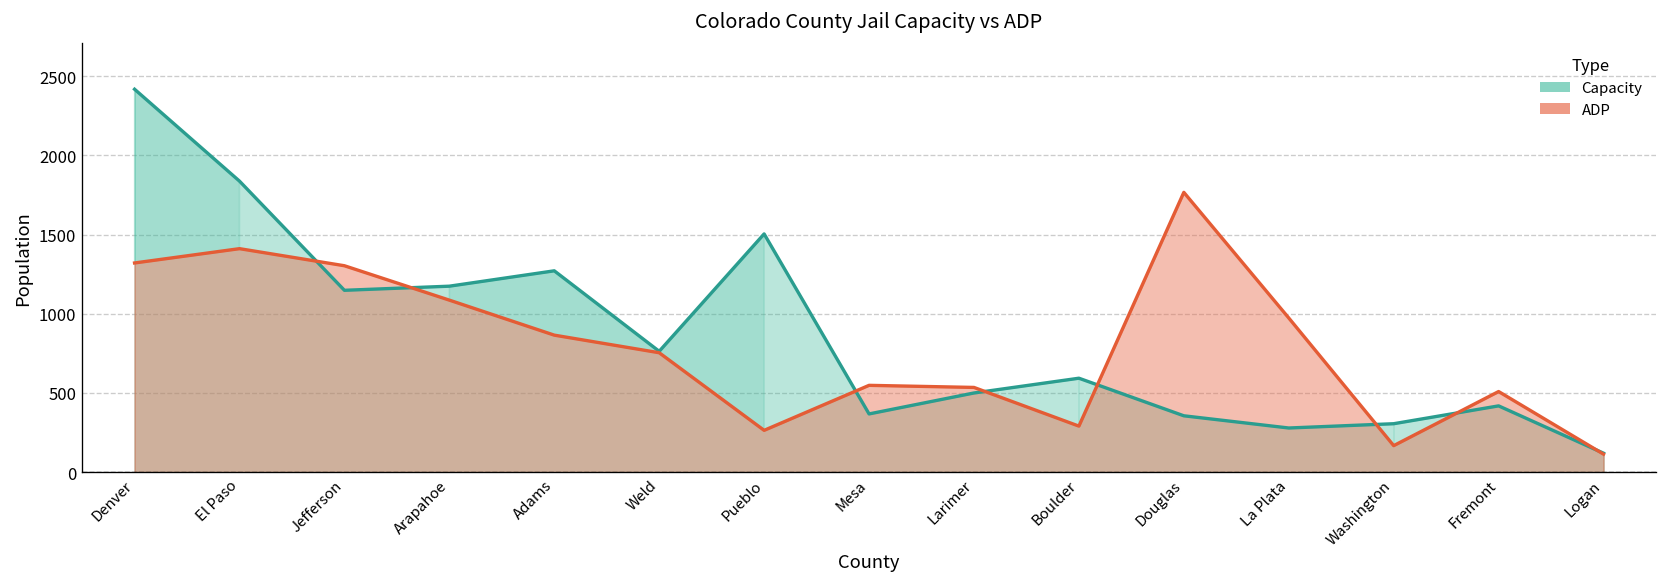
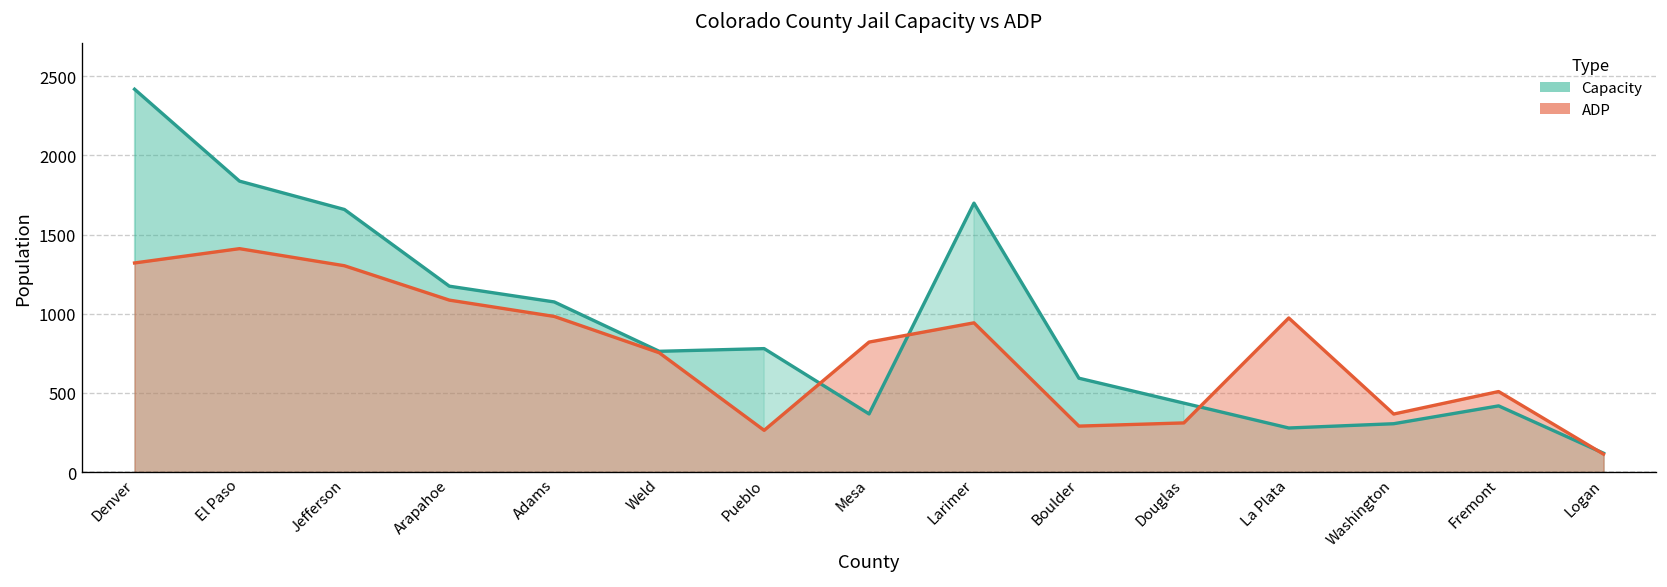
Capacity, Jefferson: 1150 -> 1660
Capacity, Adams: 1270 -> 1070
ADP, Adams: 870 -> 980
Capacity, Pueblo: 1500 -> 780
ADP, Mesa: 550 -> 820
Capacity, Larimer: 500 -> 1700
ADP, Larimer: 540 -> 940
Capacity, Douglas: 360 -> 440
ADP, Douglas: 1770 -> 310
ADP, Washington: 170 -> 370
